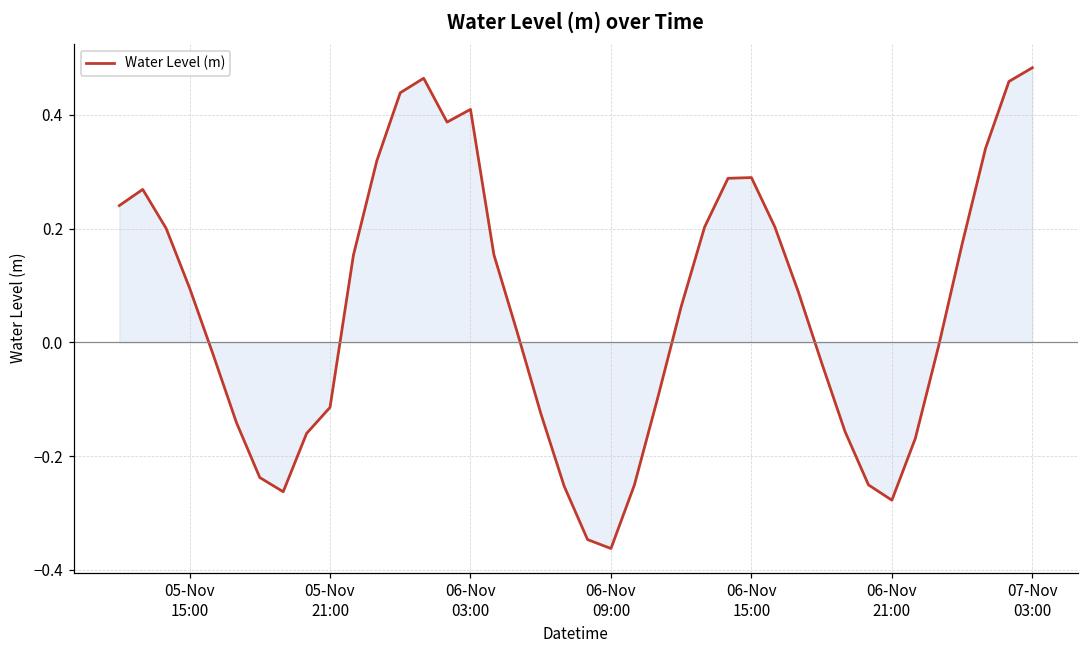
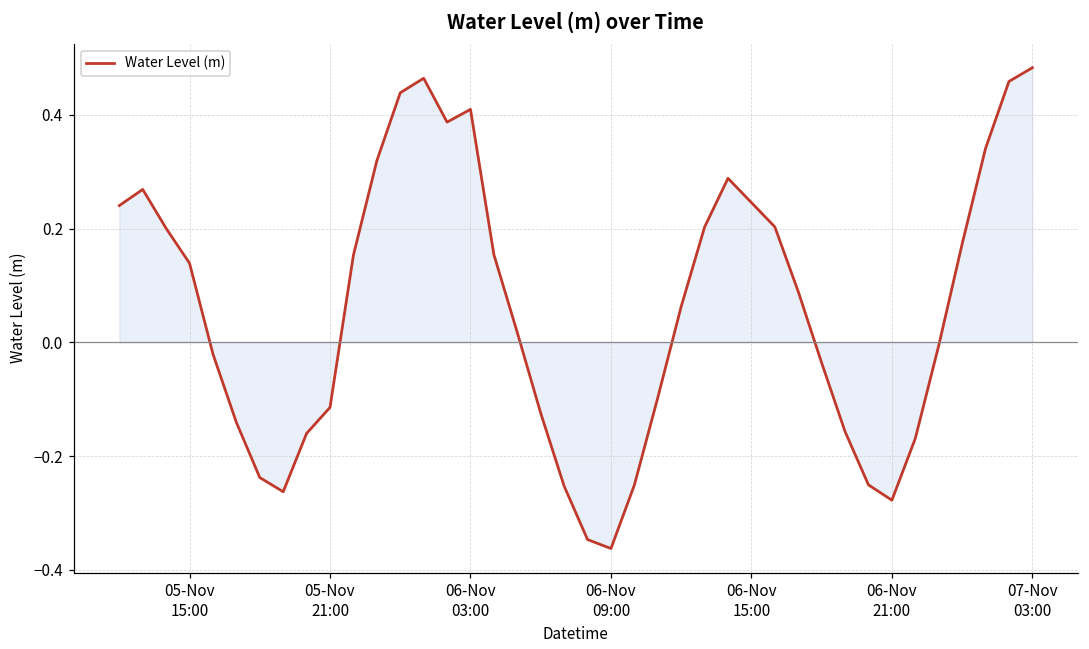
Water Level (m), 05-Nov 15:00: 0.10 -> 0.14
Water Level (m), 06-Nov 15:00: 0.29 -> 0.25
